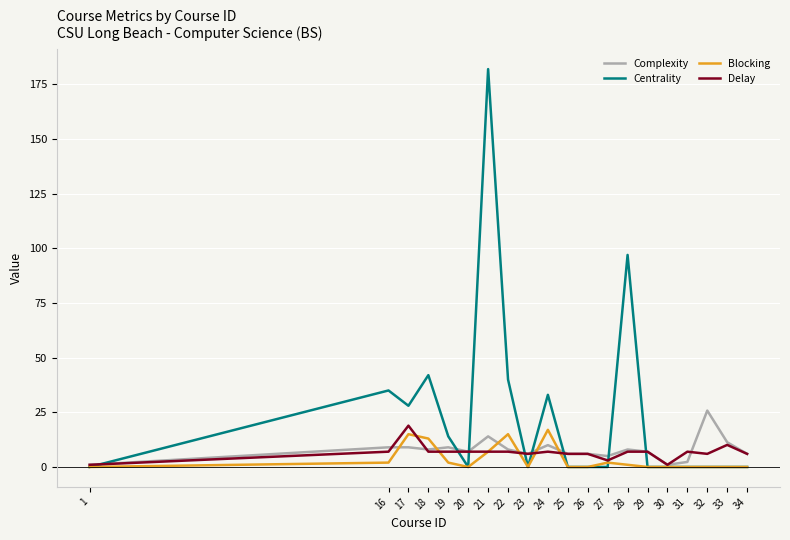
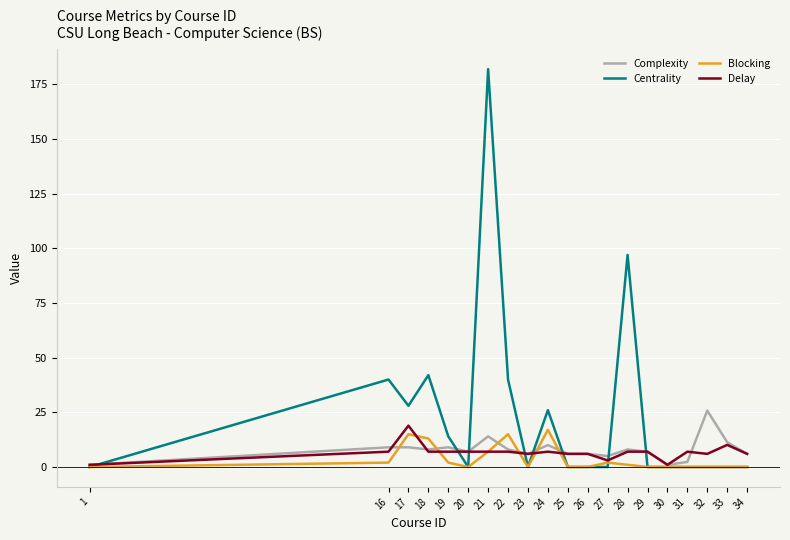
Centrality, 16: 35 -> 40
Centrality, 24: 33 -> 26
